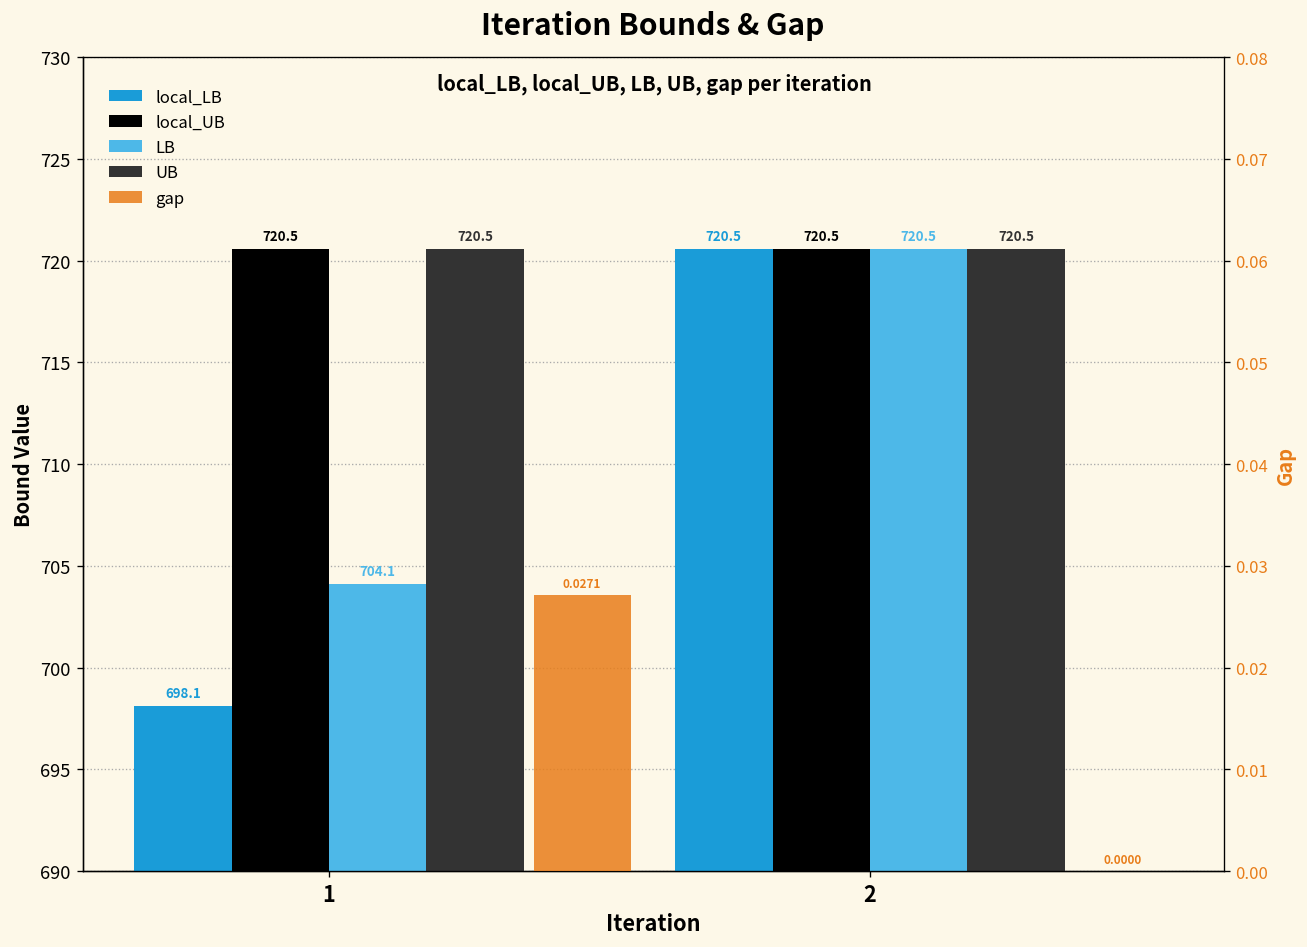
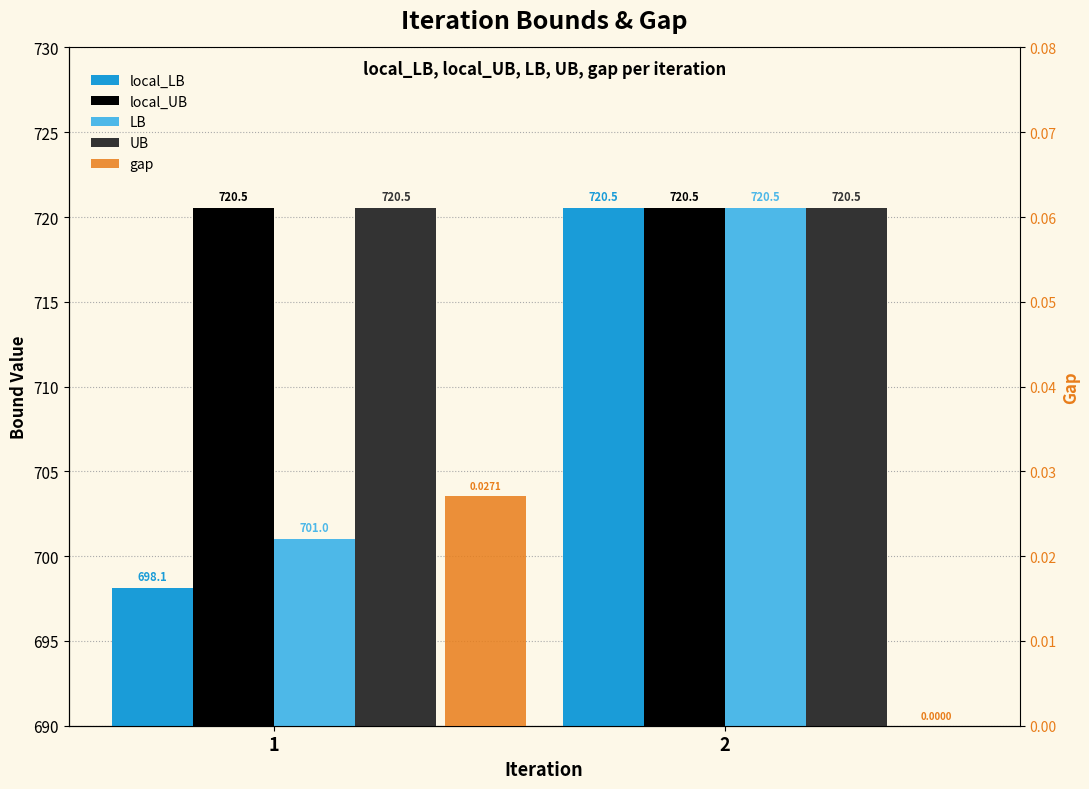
LB, 1: 704.1 -> 701.0
